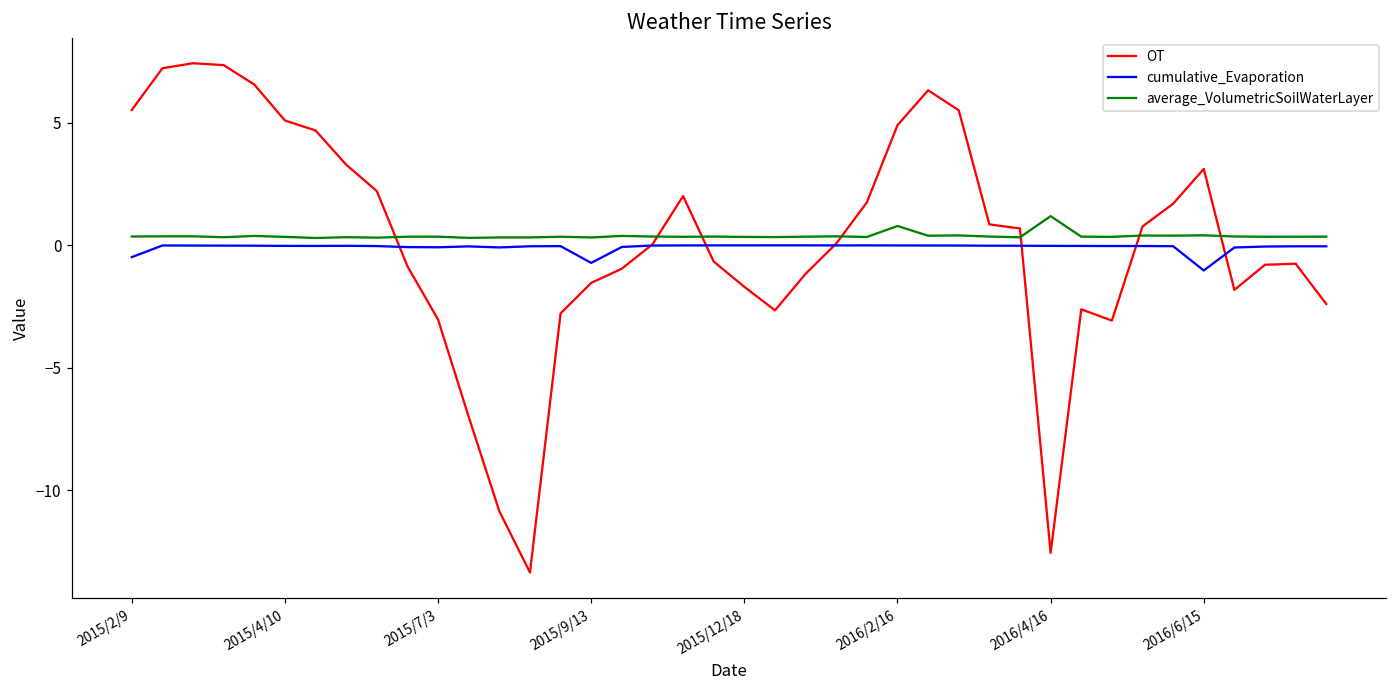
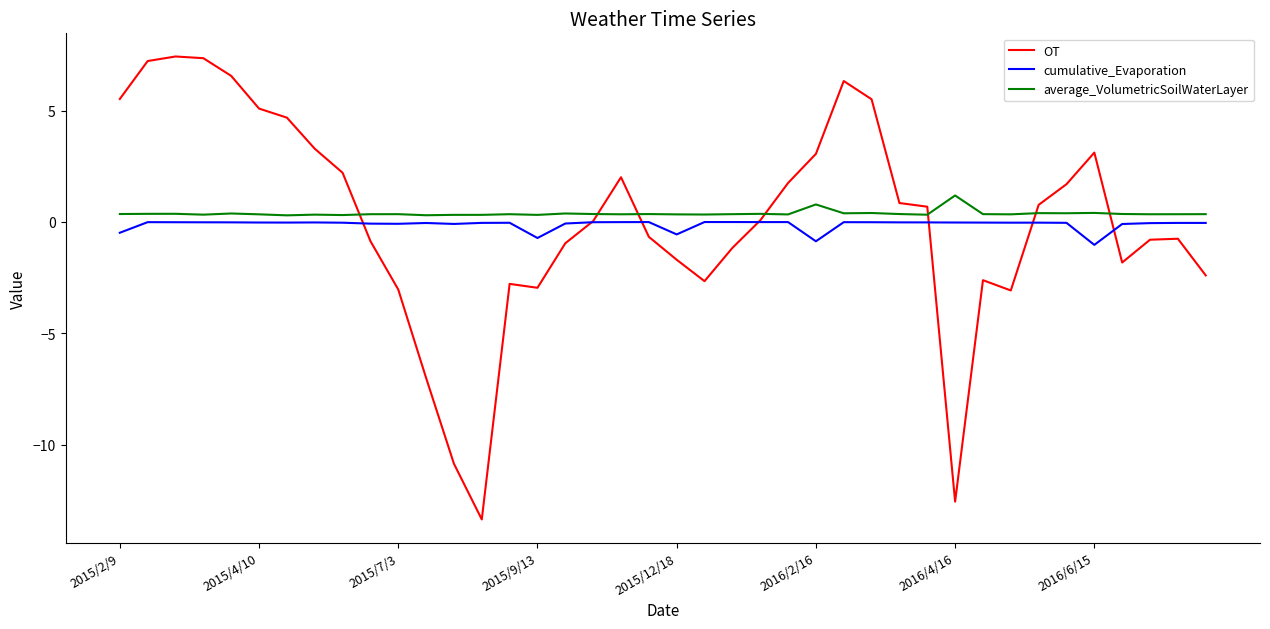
OT, 2015/9/13: -1.5 -> -3.0
cumulative_Evaporation, 2015/12/18: 0.0 -> -0.6
OT, 2016/2/16: 4.9 -> 3.1
cumulative_Evaporation, 2016/2/16: 0.0 -> -0.9
